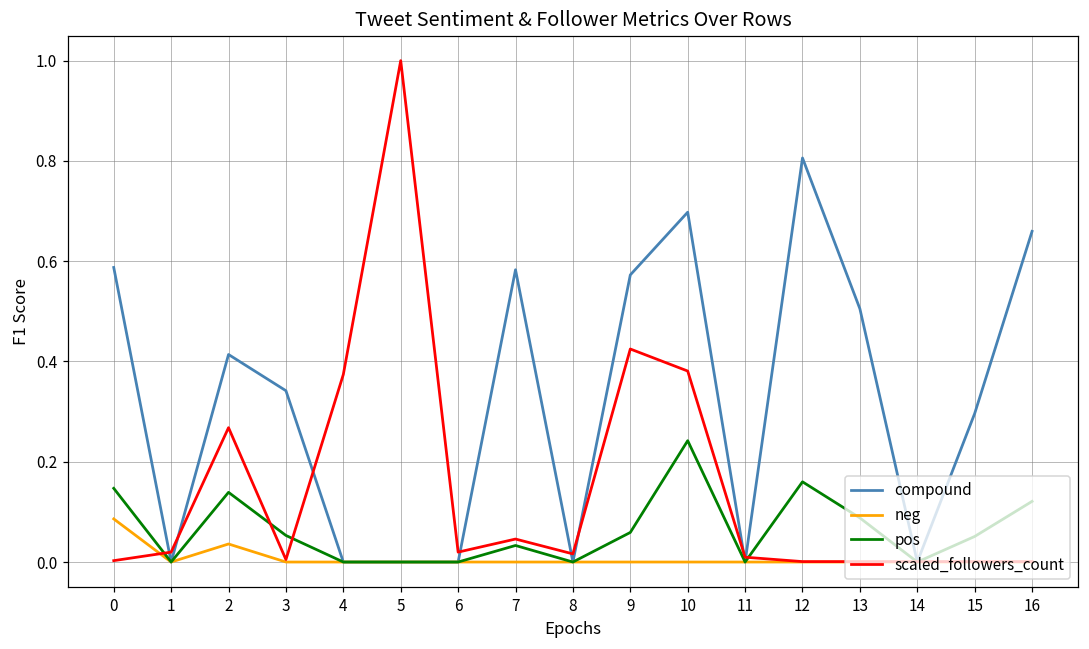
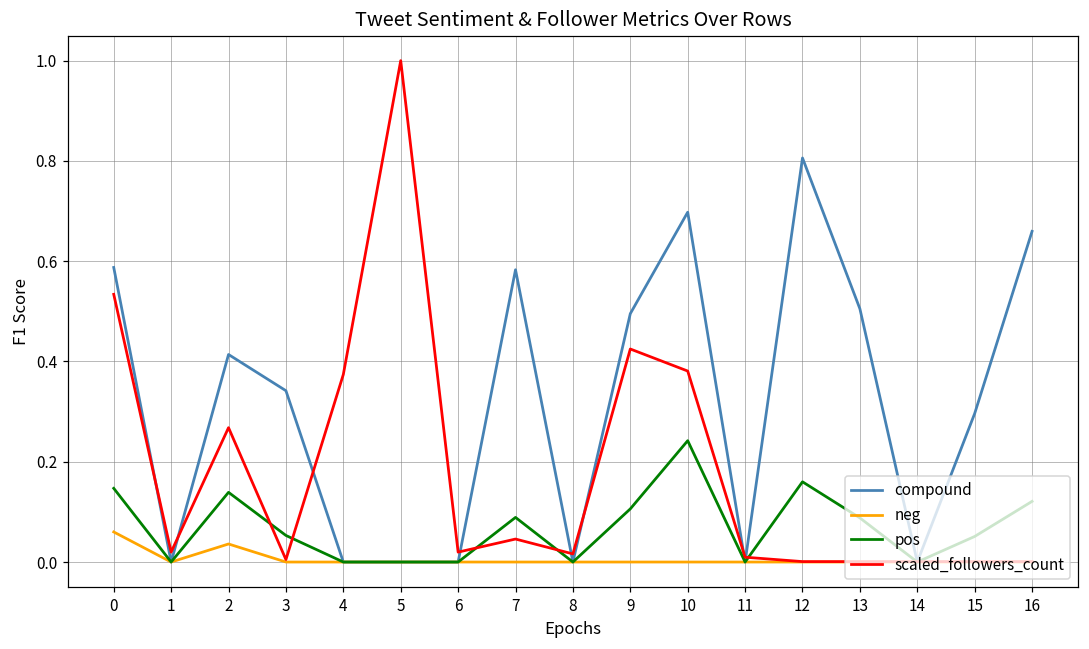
neg, 0: 0.09 -> 0.06
scaled_followers_count, 0: 0.00 -> 0.53
pos, 7: 0.03 -> 0.09
compound, 9: 0.57 -> 0.50
pos, 9: 0.06 -> 0.11
